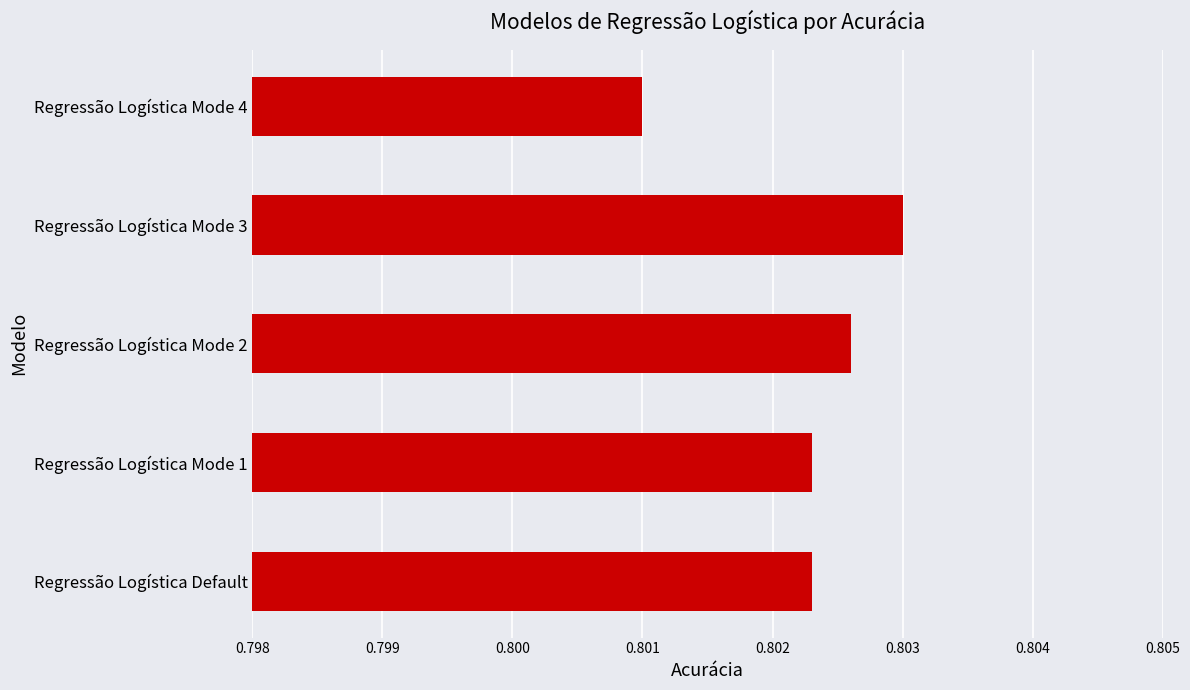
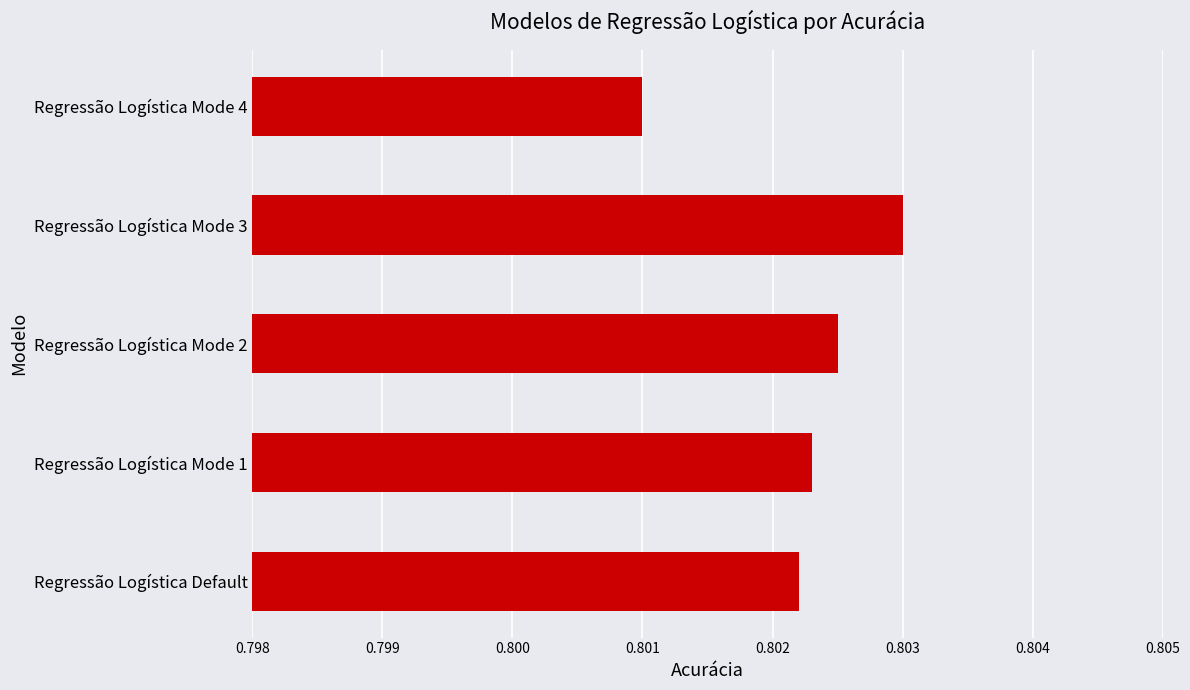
Regressão Logística Mode 2: 0.8026 -> 0.8025
Regressão Logística Default: 0.8023 -> 0.8022
